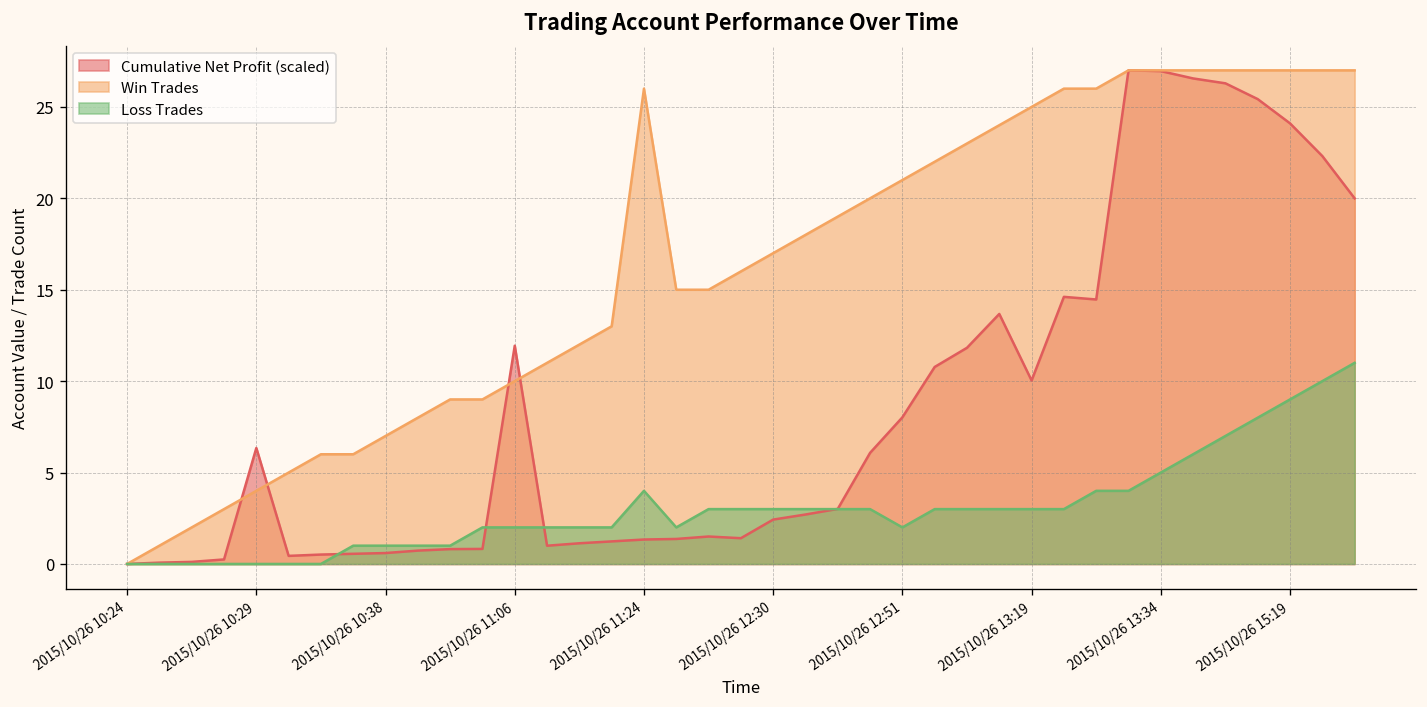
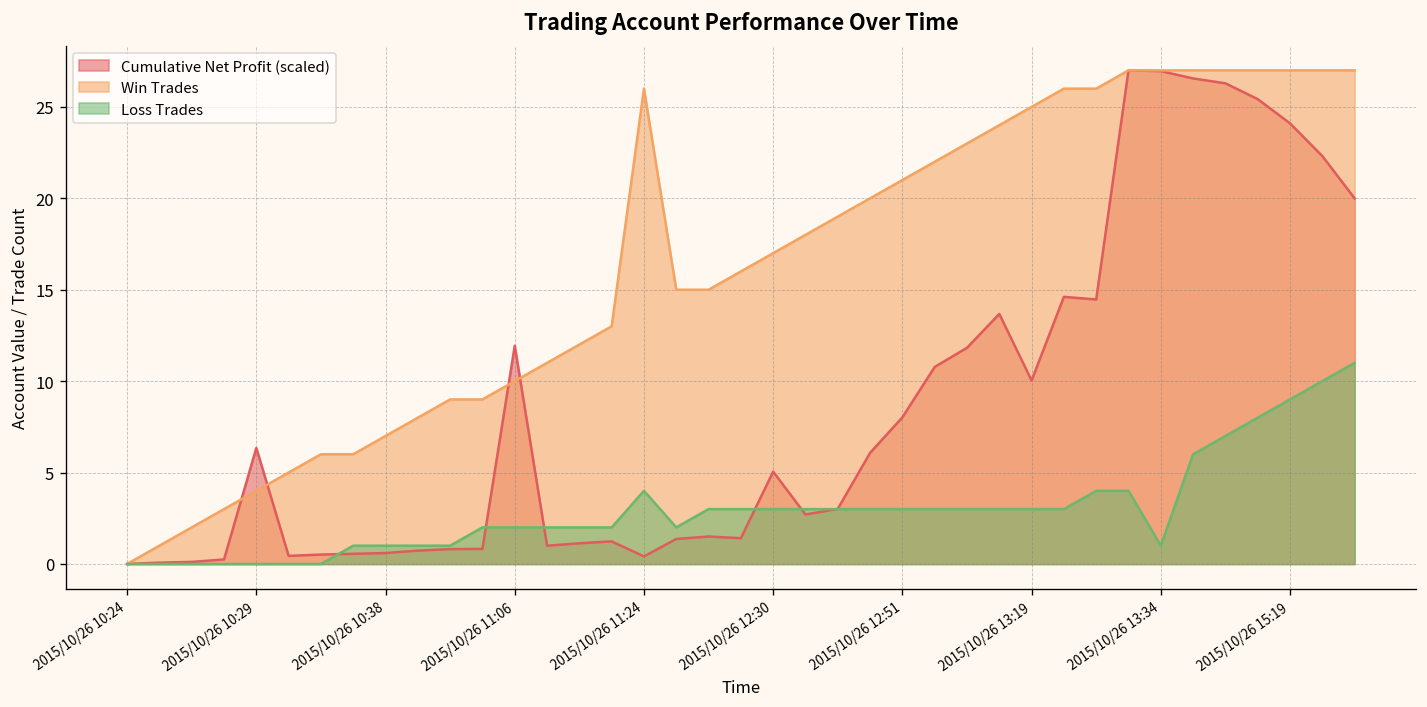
Cumulative Net Profit (scaled), 2015/10/26 11:24: 1.3 -> 0.4
Cumulative Net Profit (scaled), 2015/10/26 12:30: 2.4 -> 5.0
Loss Trades, 2015/10/26 12:51: 2 -> 3
Loss Trades, 2015/10/26 13:34: 5 -> 1
